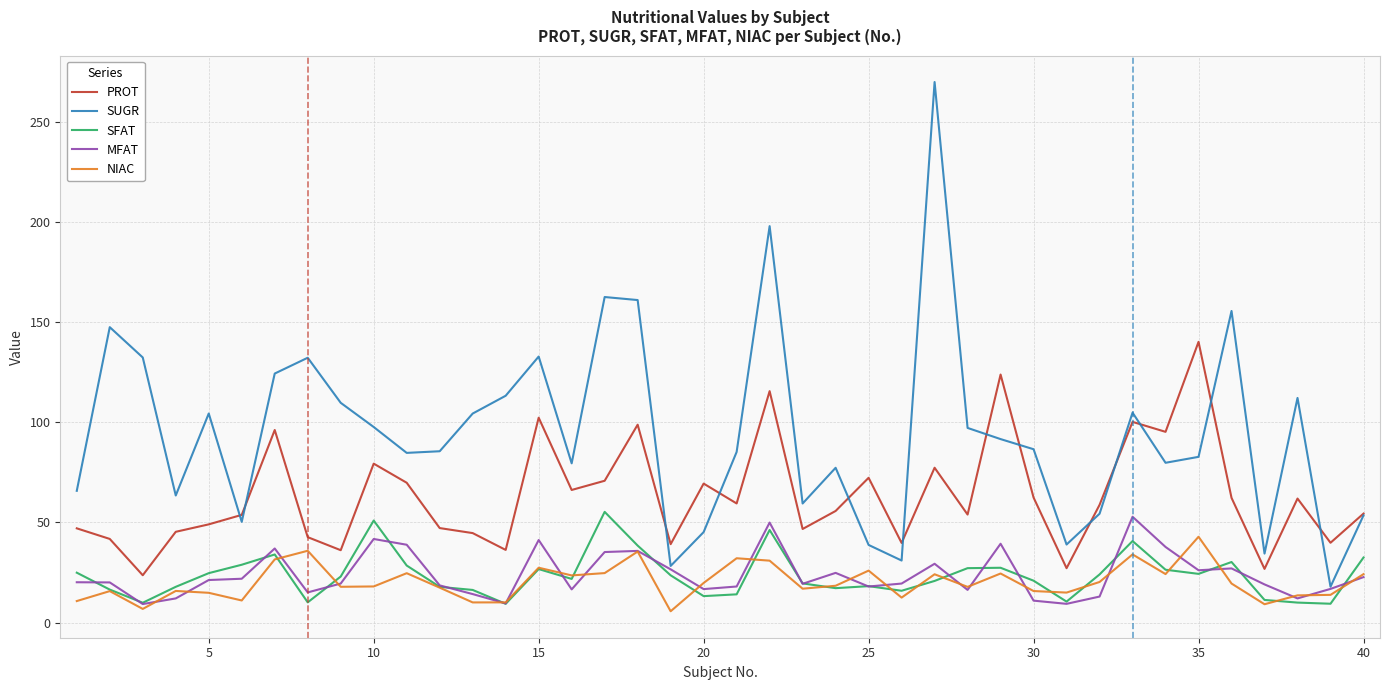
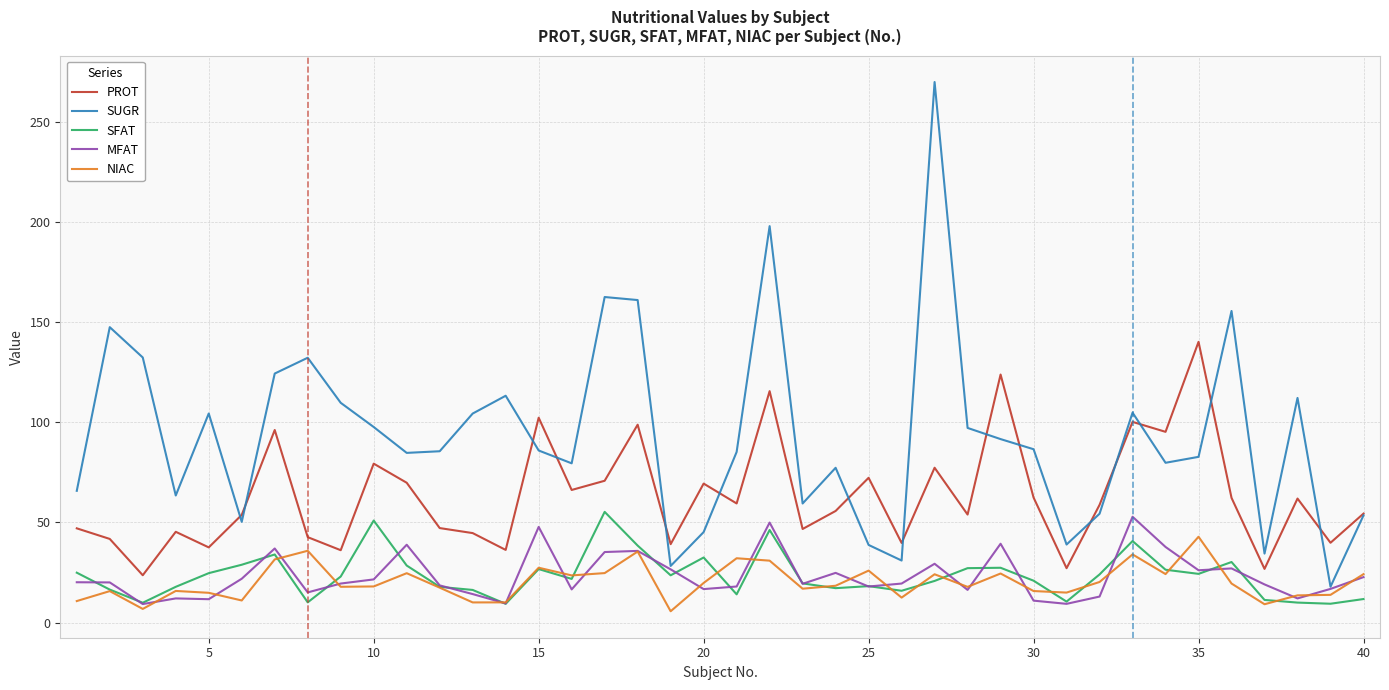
PROT, 5: 49 -> 38
MFAT, 5: 21 -> 12
MFAT, 10: 42 -> 22
SUGR, 15: 133 -> 86
MFAT, 15: 41 -> 48
SFAT, 20: 13 -> 32
SFAT, 40: 32 -> 12
